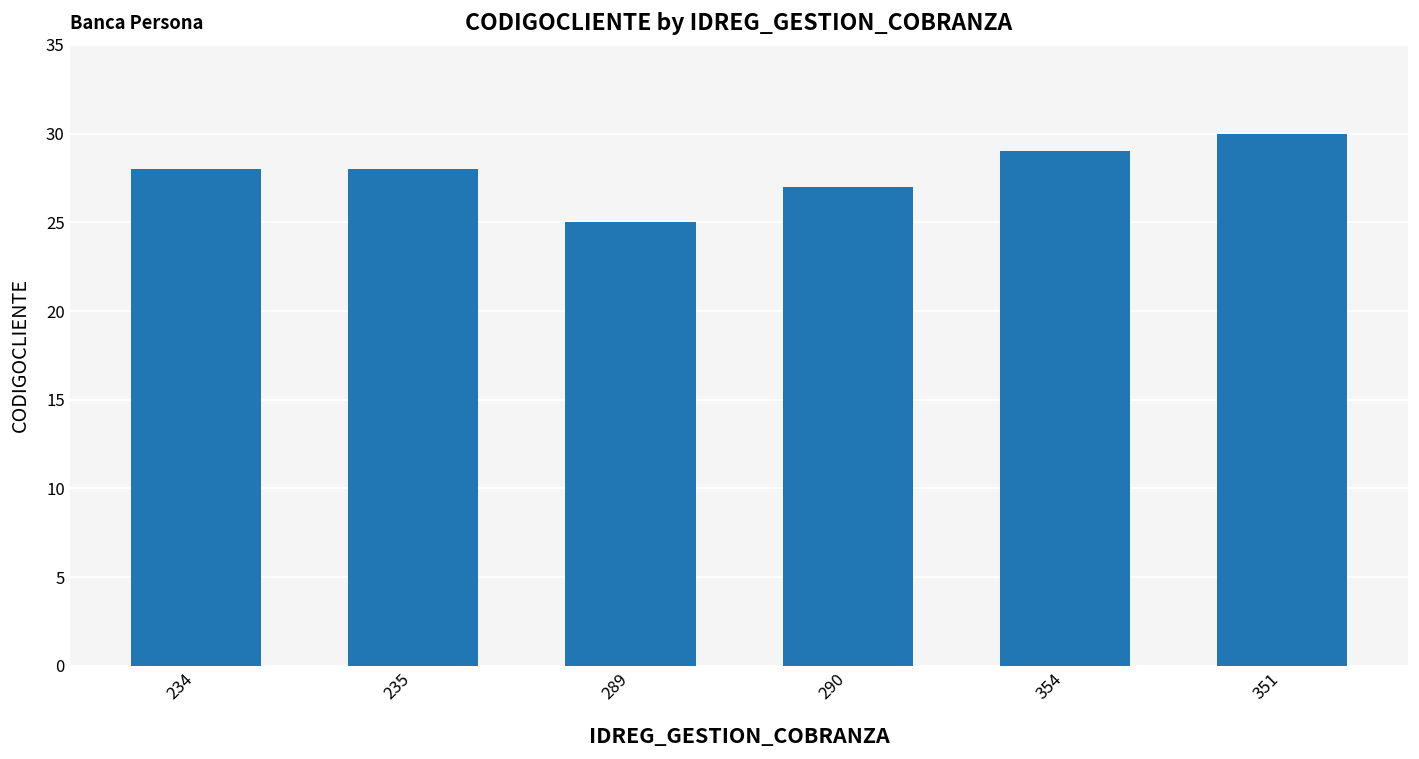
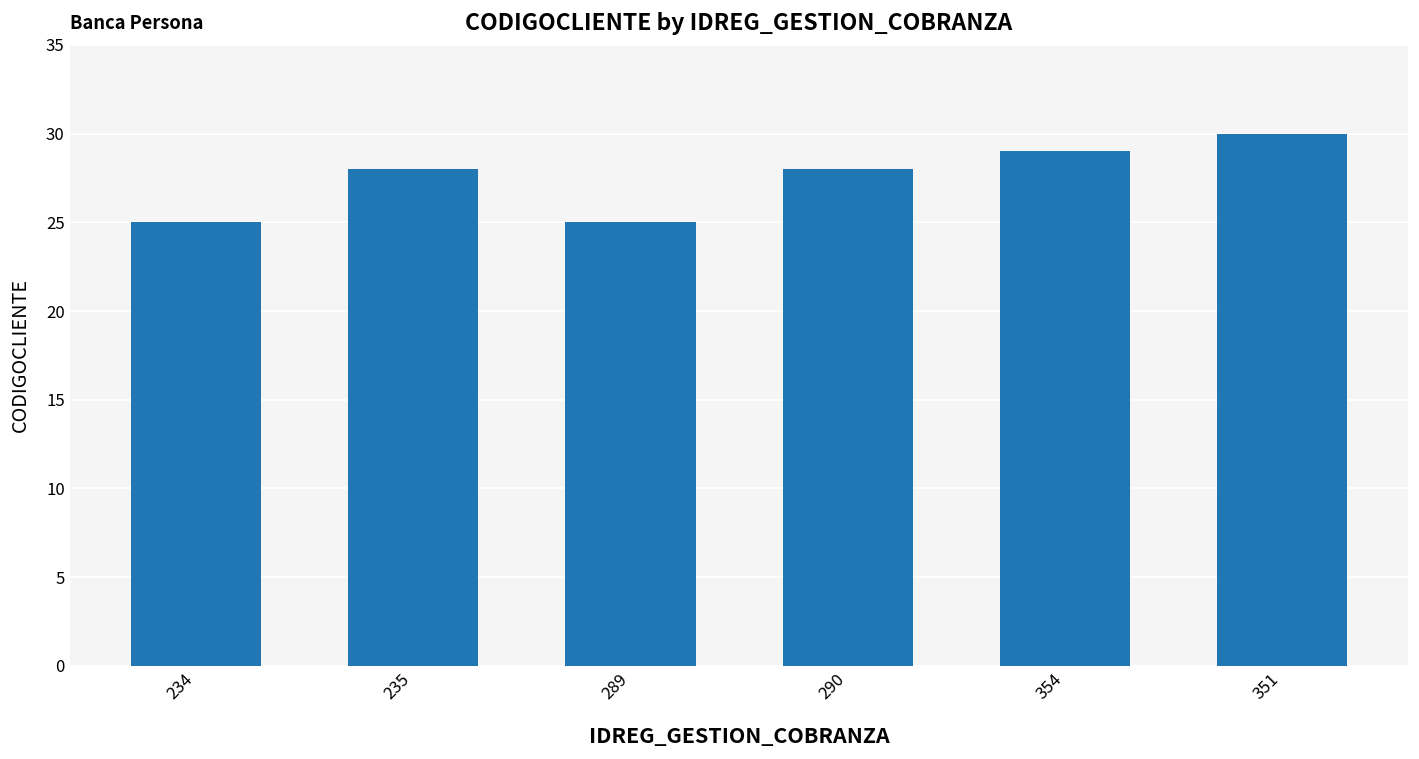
234: 28 -> 25
290: 27 -> 28
